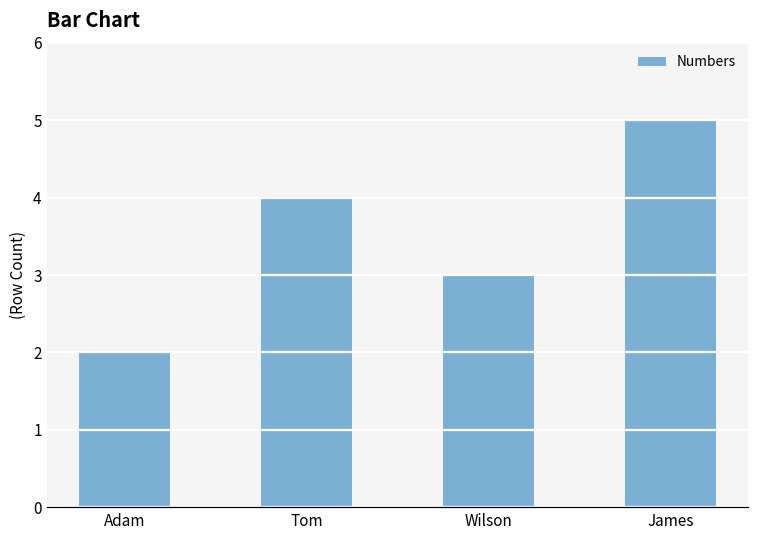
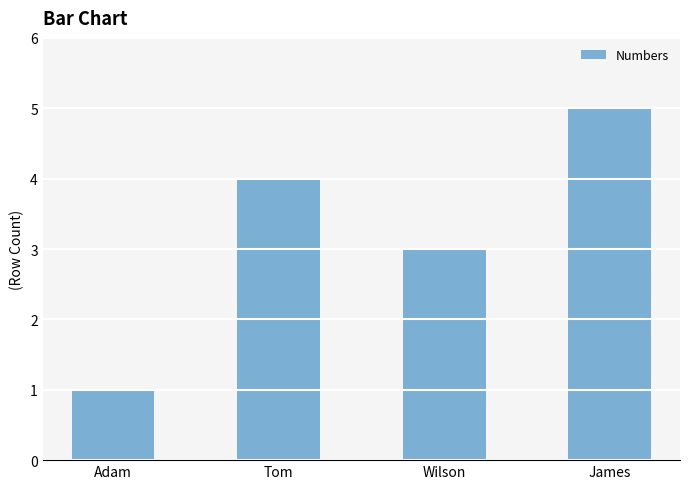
Adam: 2 -> 1
